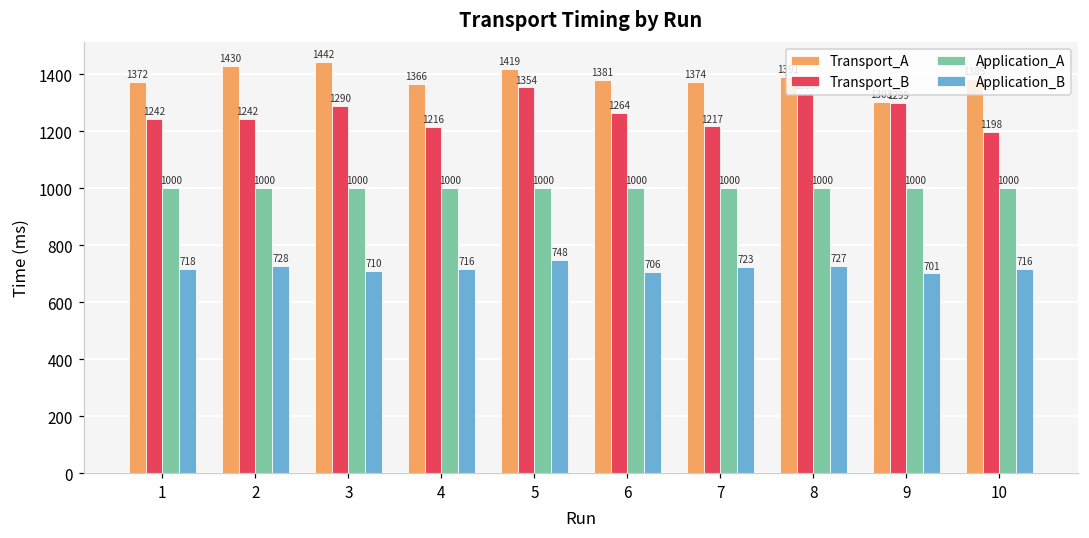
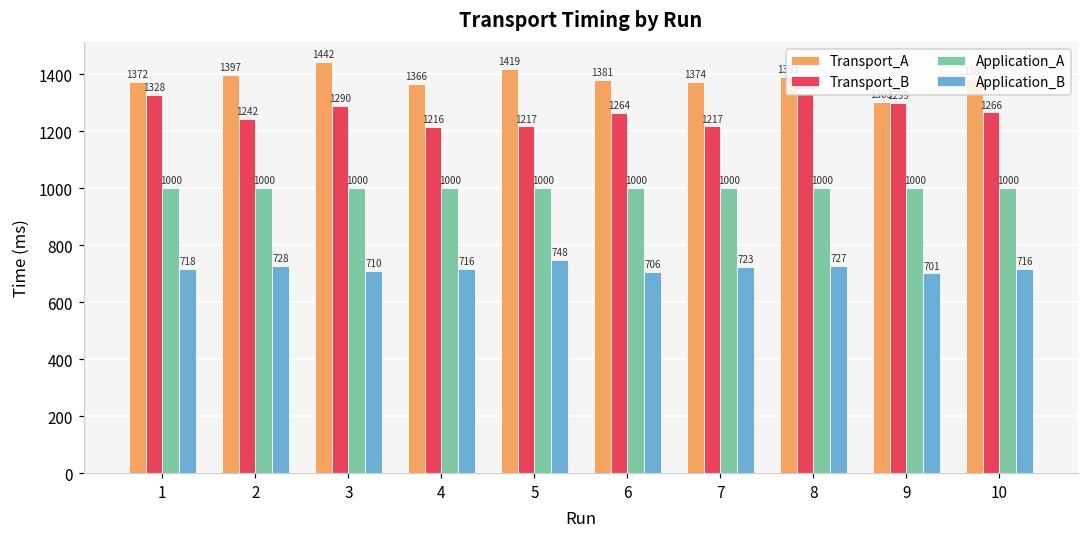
Transport_B, 1: 1242 -> 1328
Transport_A, 2: 1430 -> 1397
Transport_B, 5: 1354 -> 1217
Transport_B, 10: 1198 -> 1266
